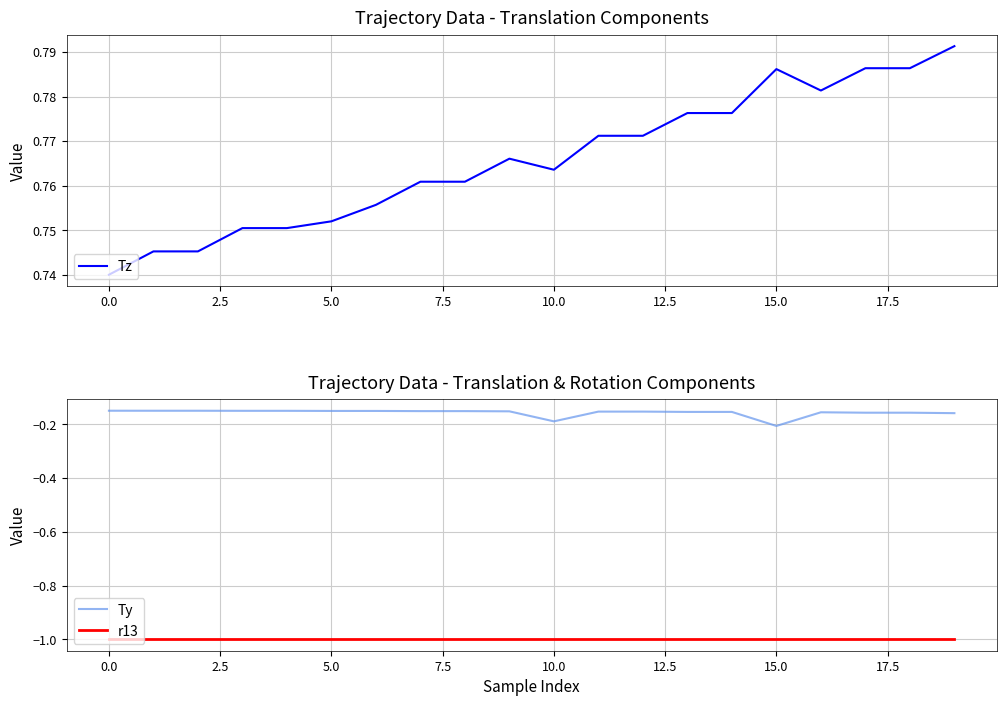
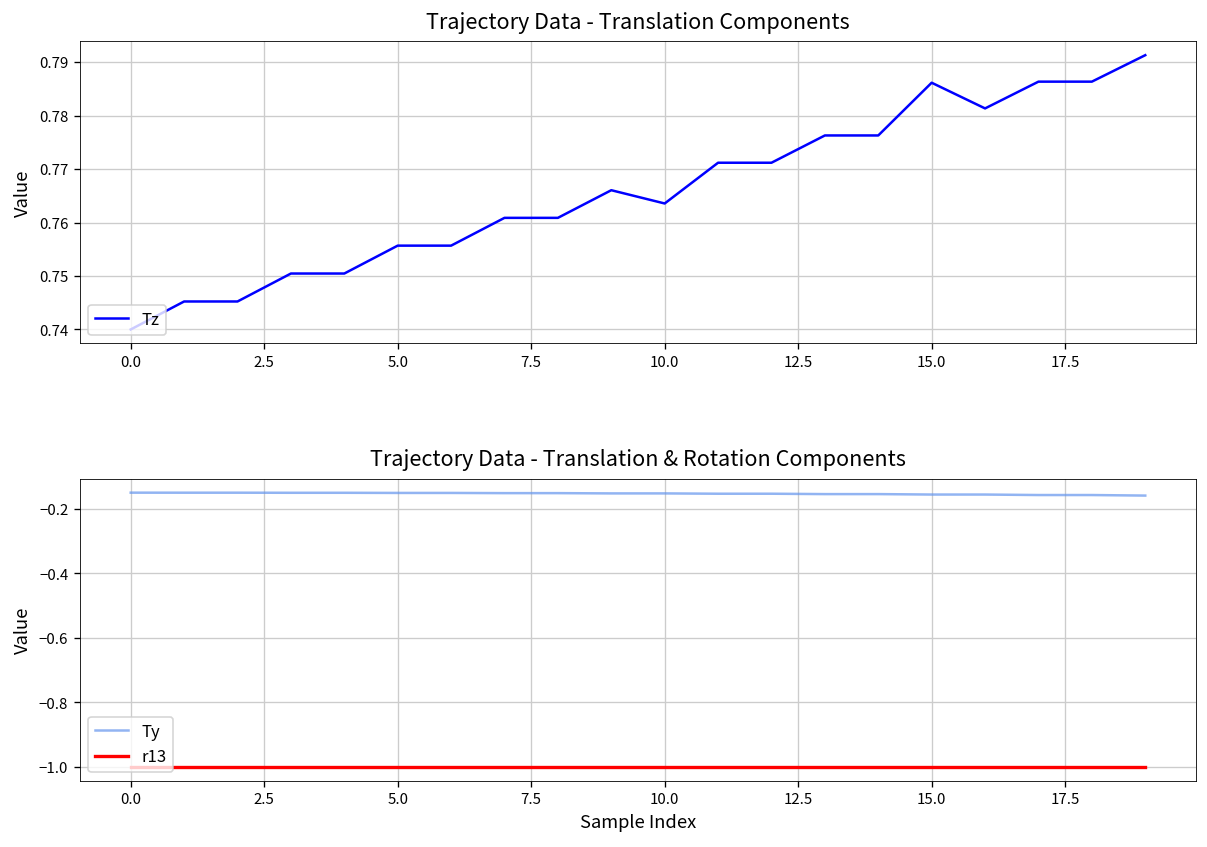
Trajectory Data - Translation Components, 5.0: 0.752 -> 0.756
Trajectory Data - Translation & Rotation Components, Ty, 10.0: -0.19 -> -0.15
Trajectory Data - Translation & Rotation Components, Ty, 15.0: -0.21 -> -0.16
